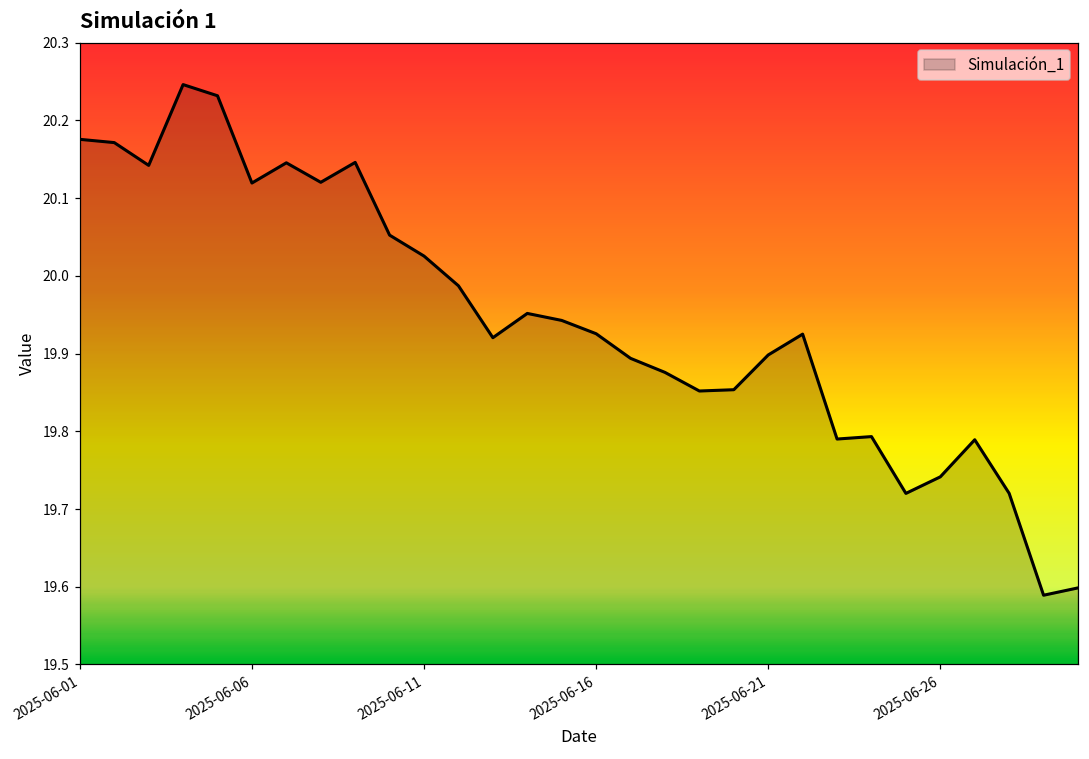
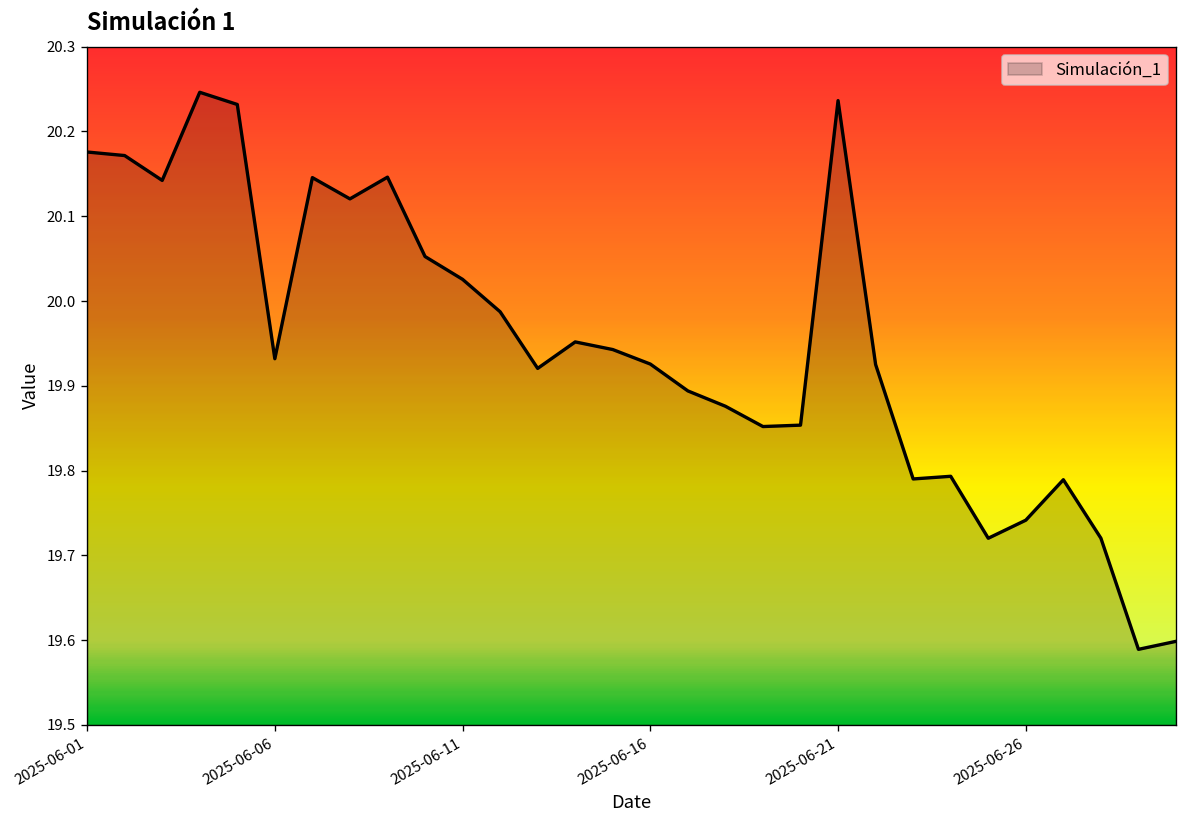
2025-06-06: 20.12 -> 19.93
2025-06-21: 19.90 -> 20.24
